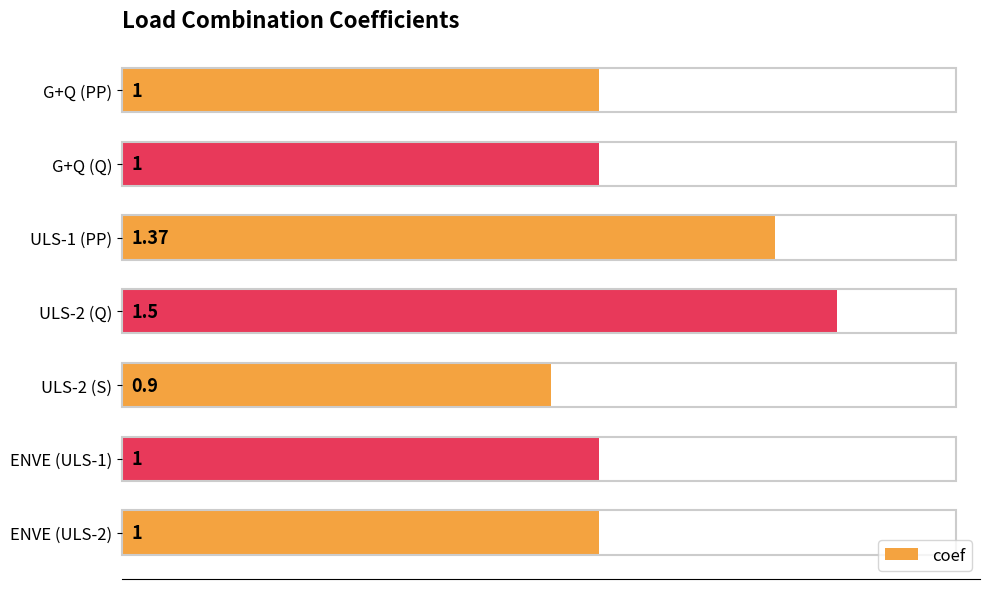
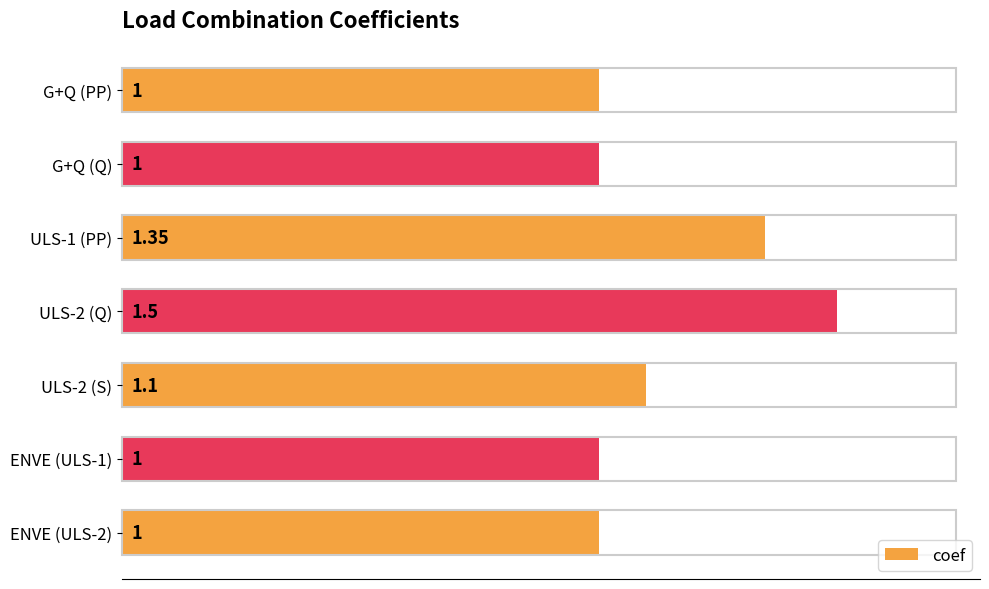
ULS-1 (PP): 1.37 -> 1.35
ULS-2 (S): 0.9 -> 1.1
